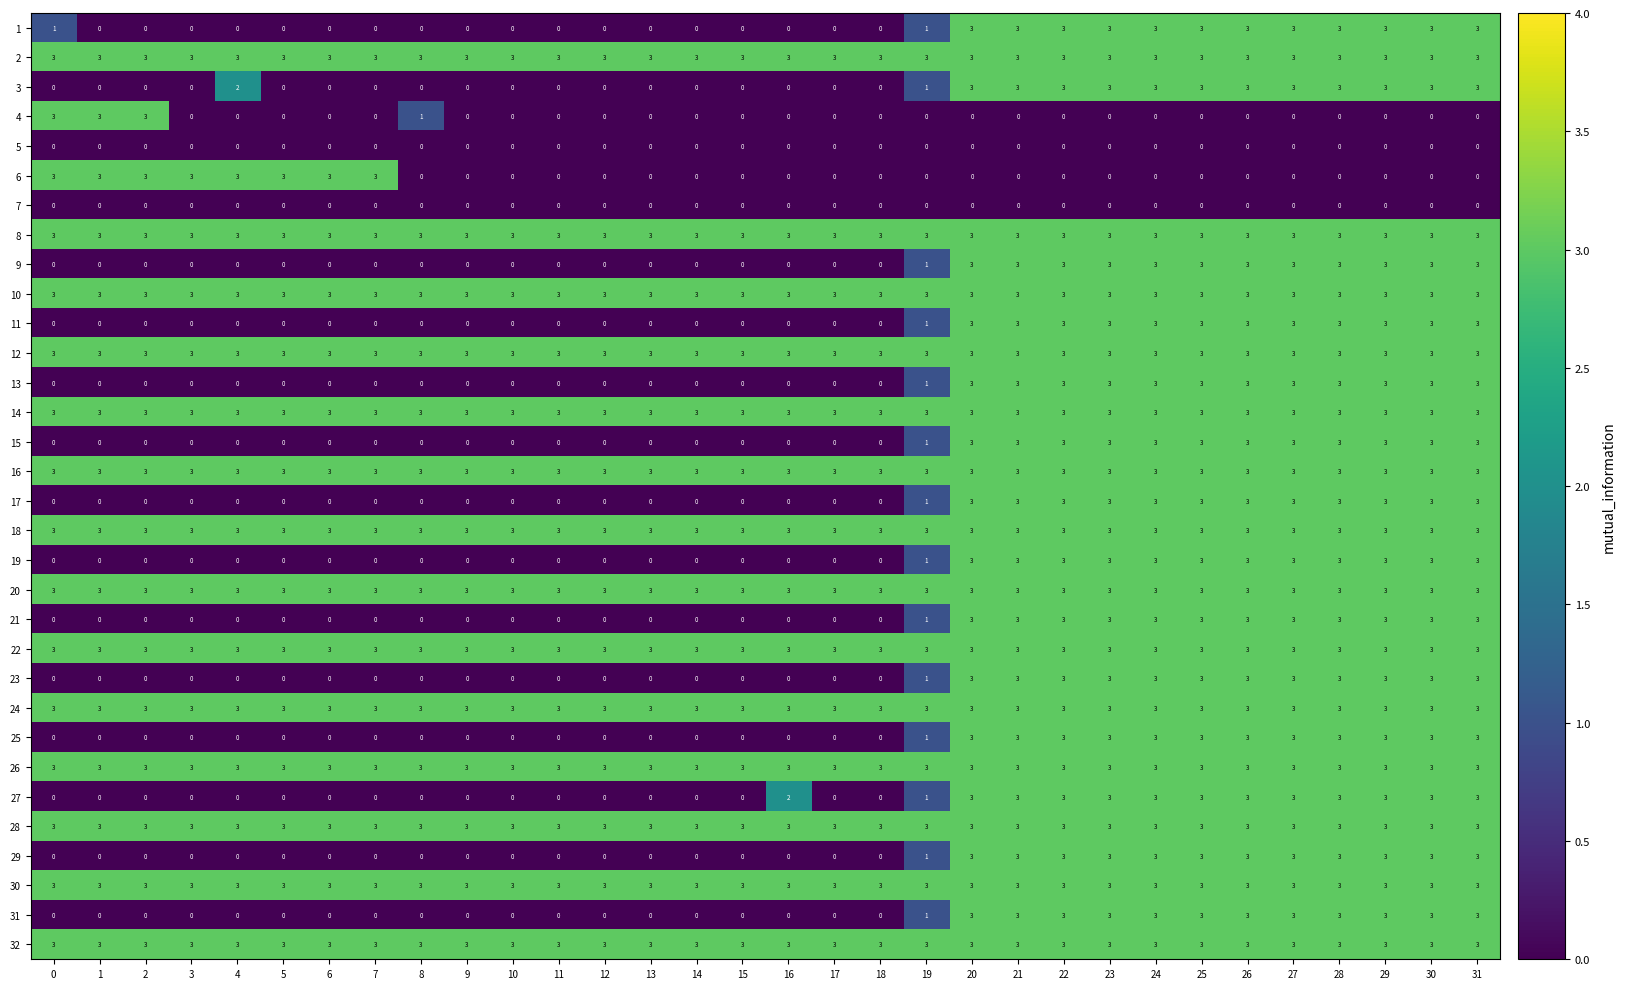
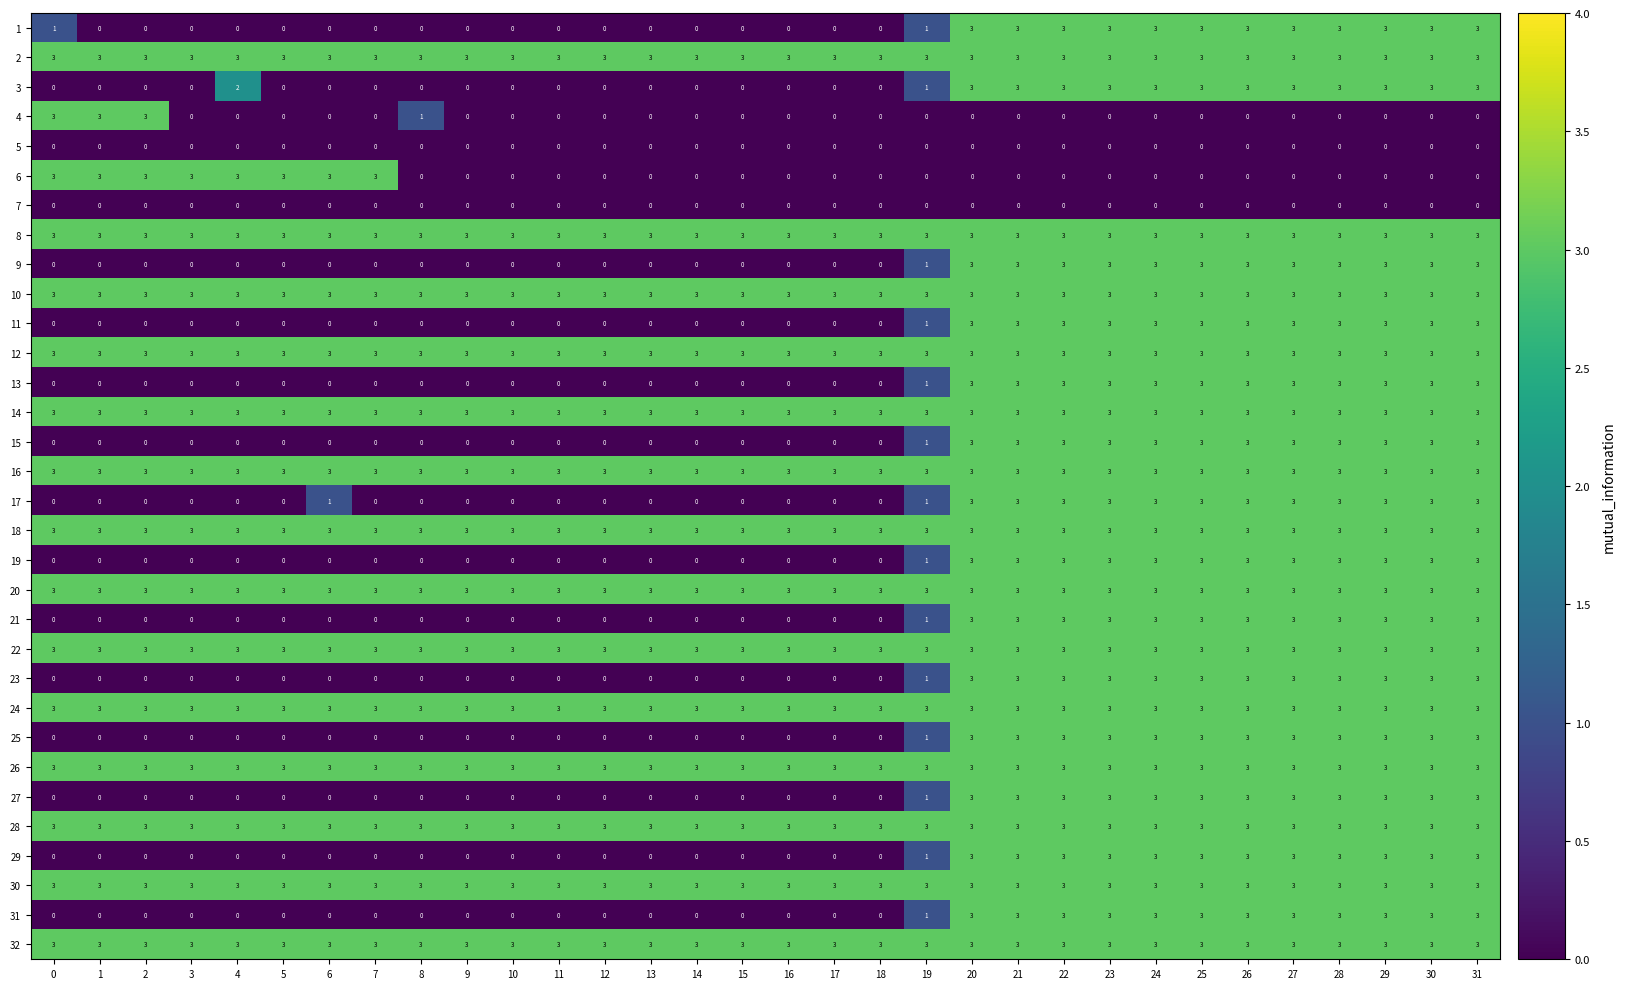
17, 6: 0 -> 1
27, 16: 2 -> 0
